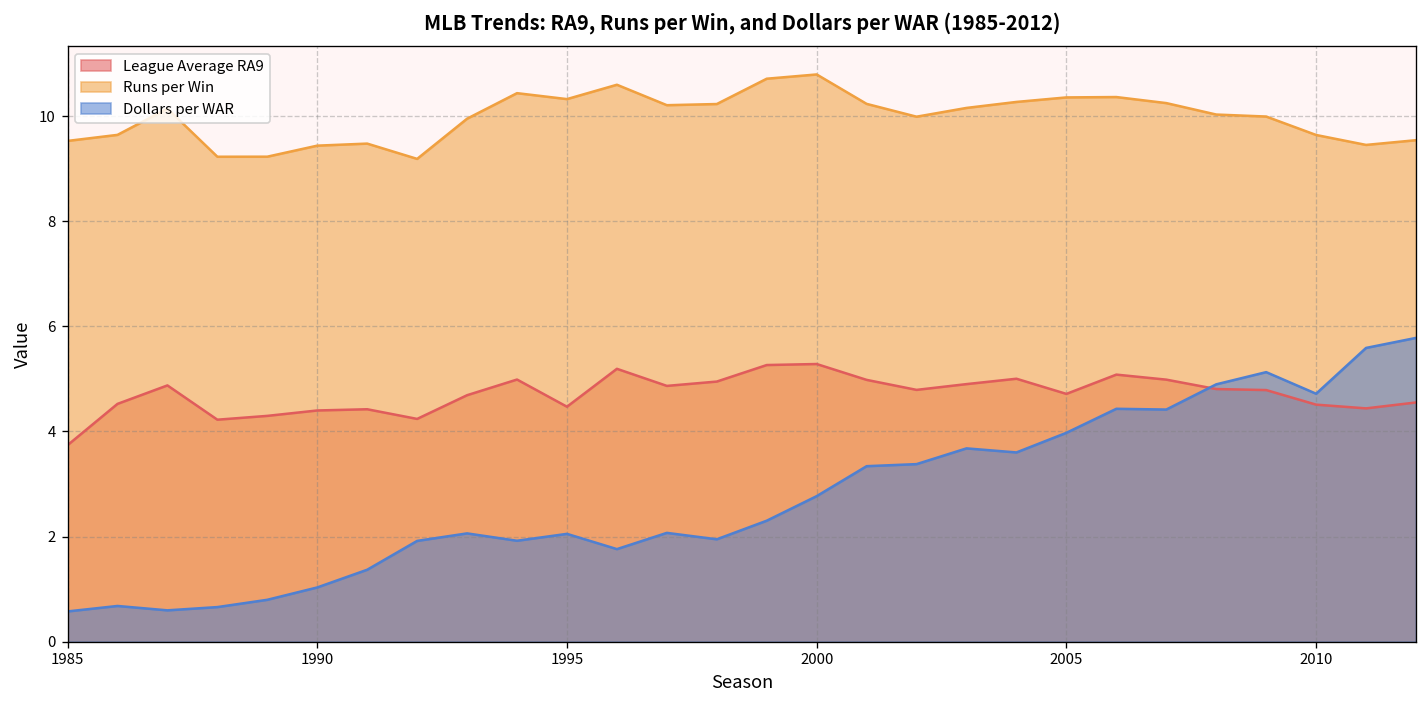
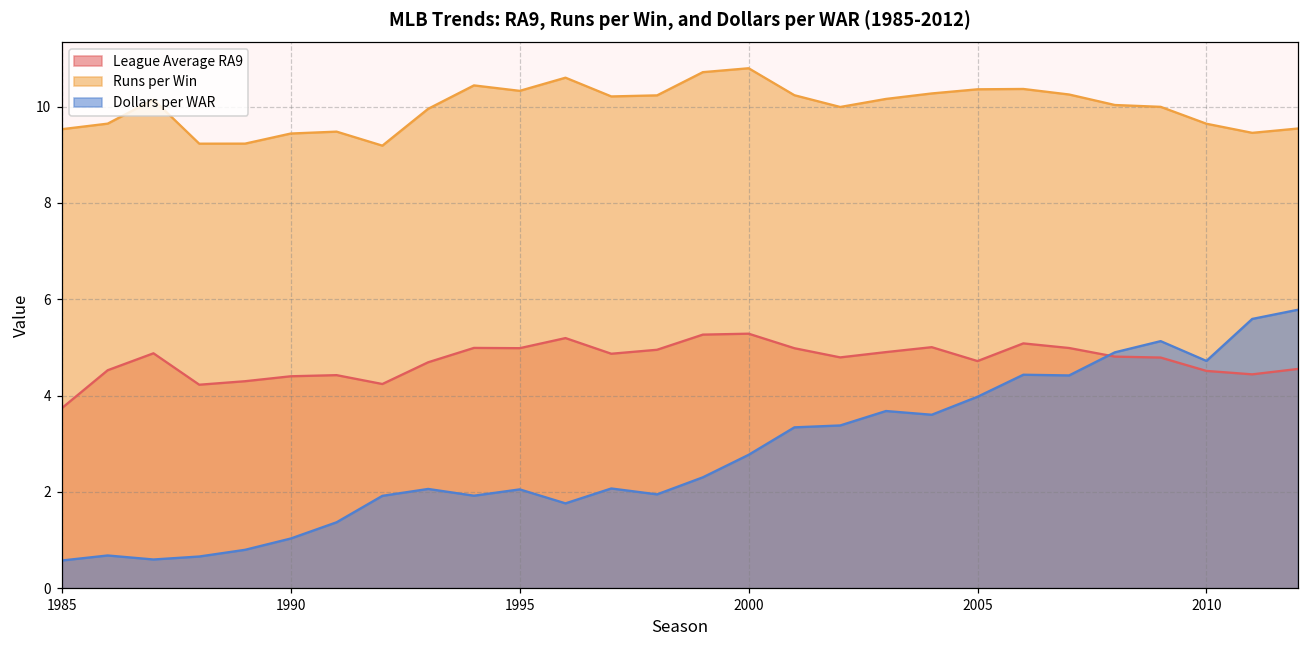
League Average RA9, 1995: 4.5 -> 5.0
